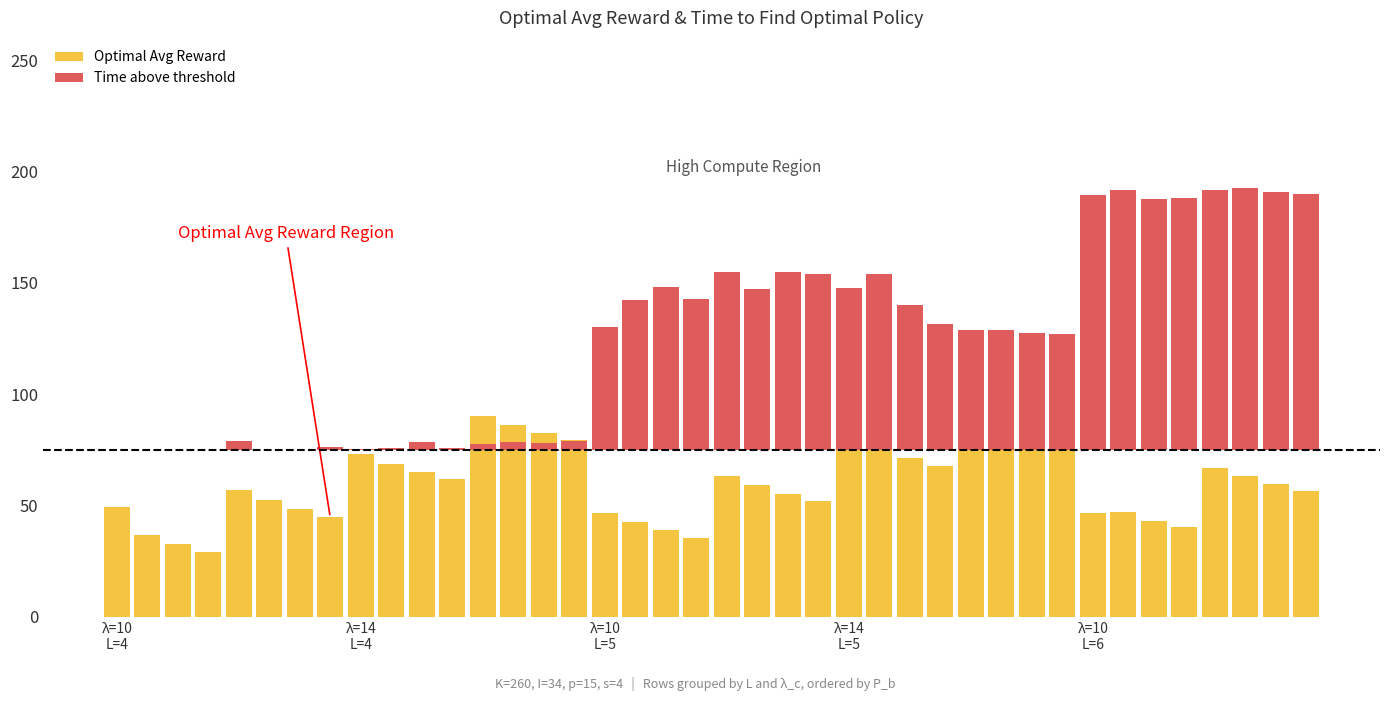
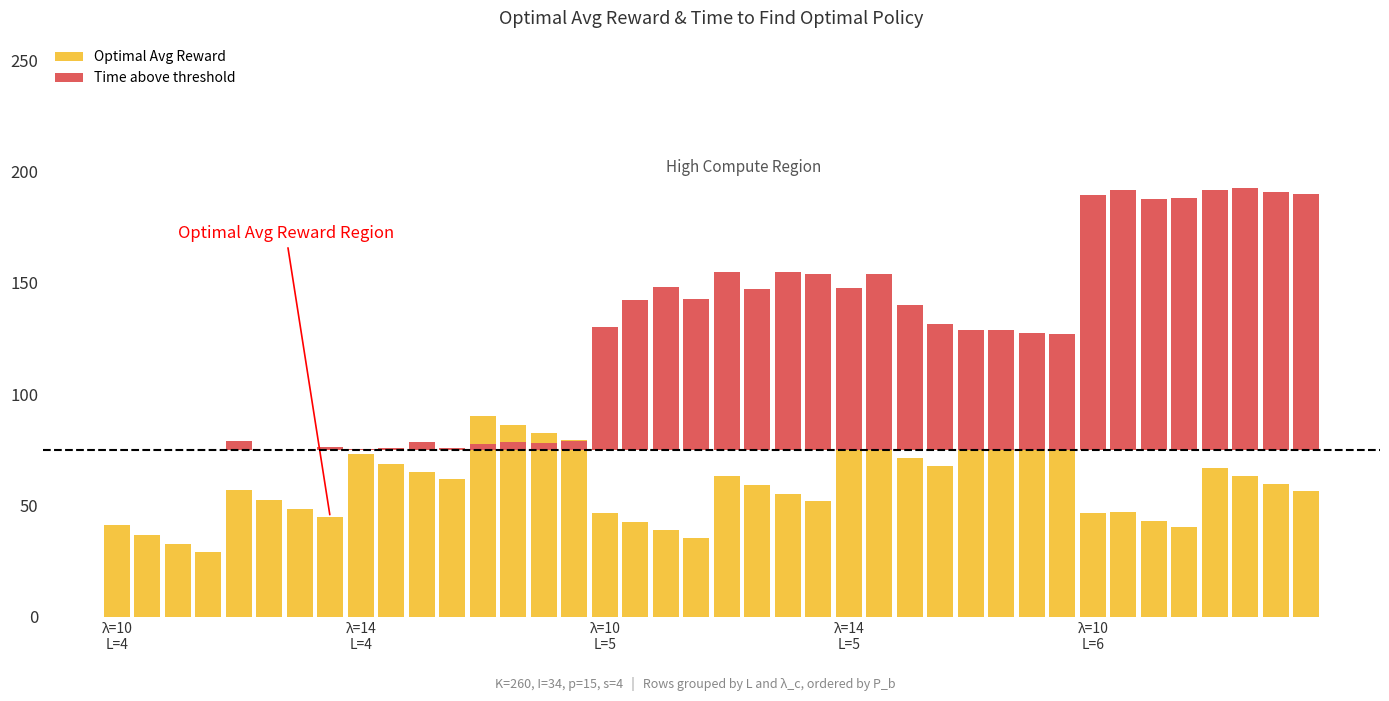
Optimal Avg Reward, λ=10 L=4: 49 -> 41
